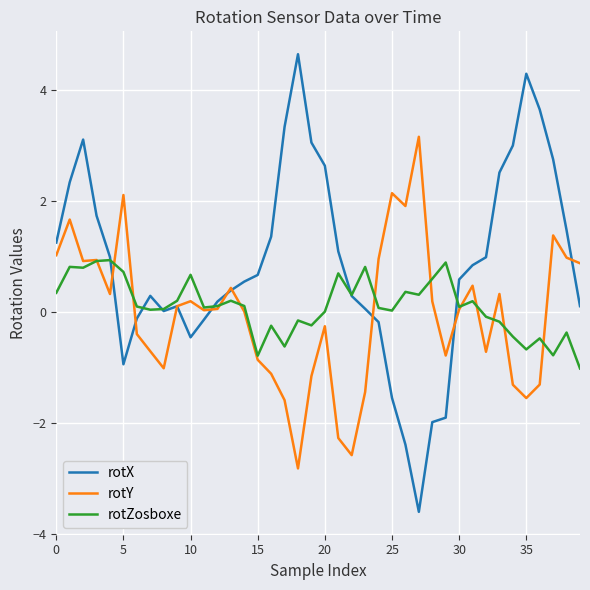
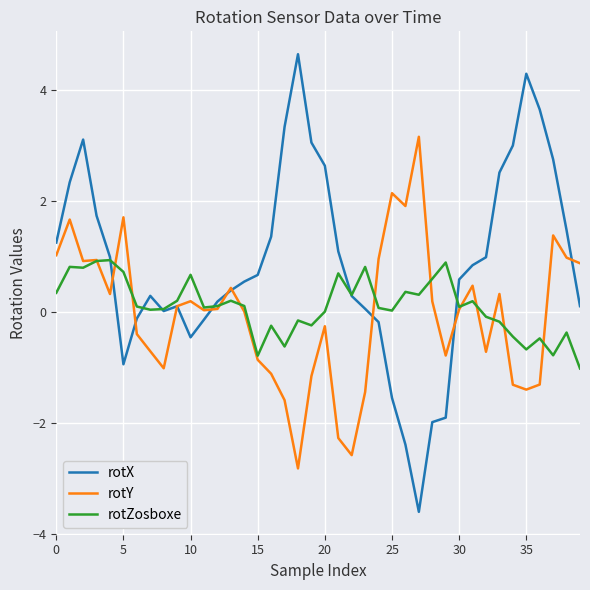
rotY, 5: 2.1 -> 1.7
rotY, 35: -1.5 -> -1.4
